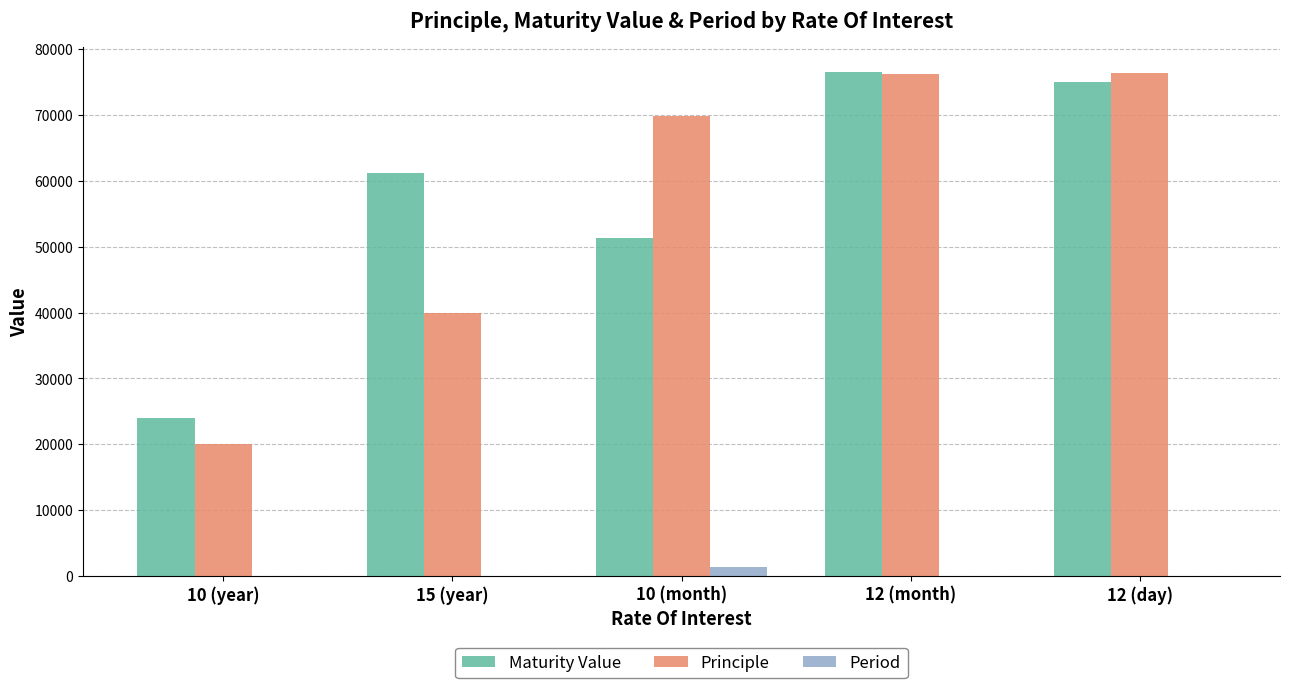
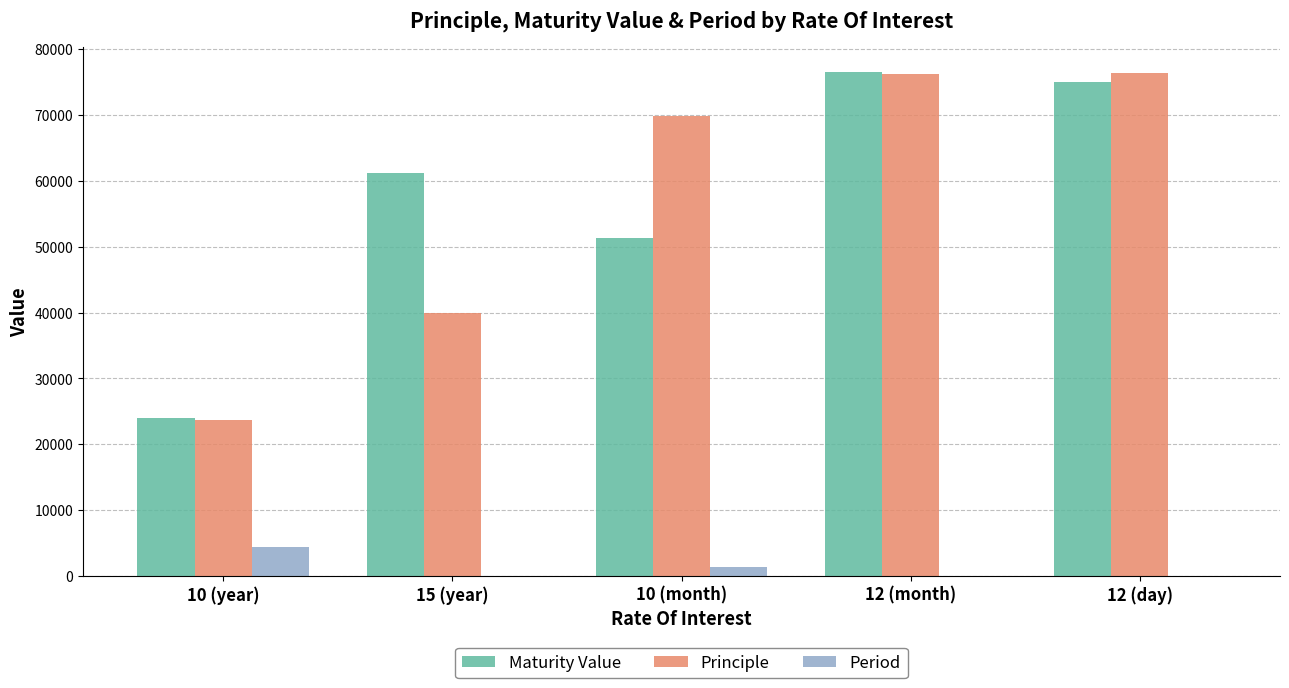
Principle, 10 (year): 20000 -> 24000
Period, 10 (year): 0 -> 4000
